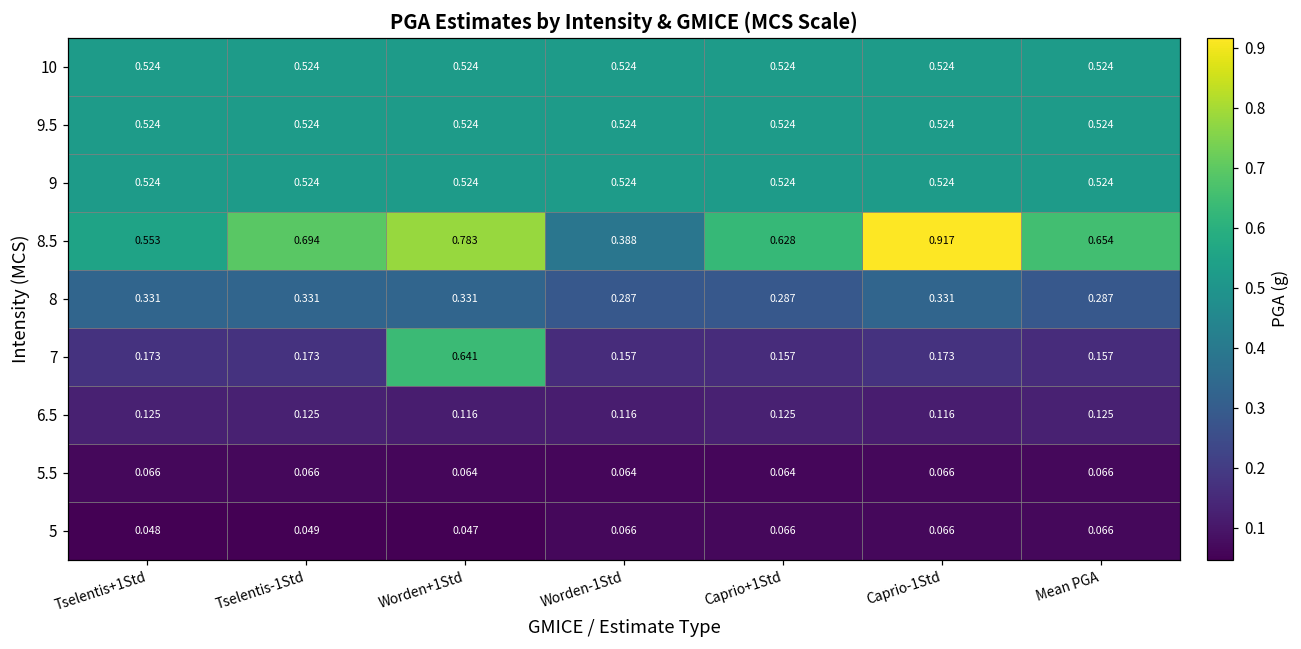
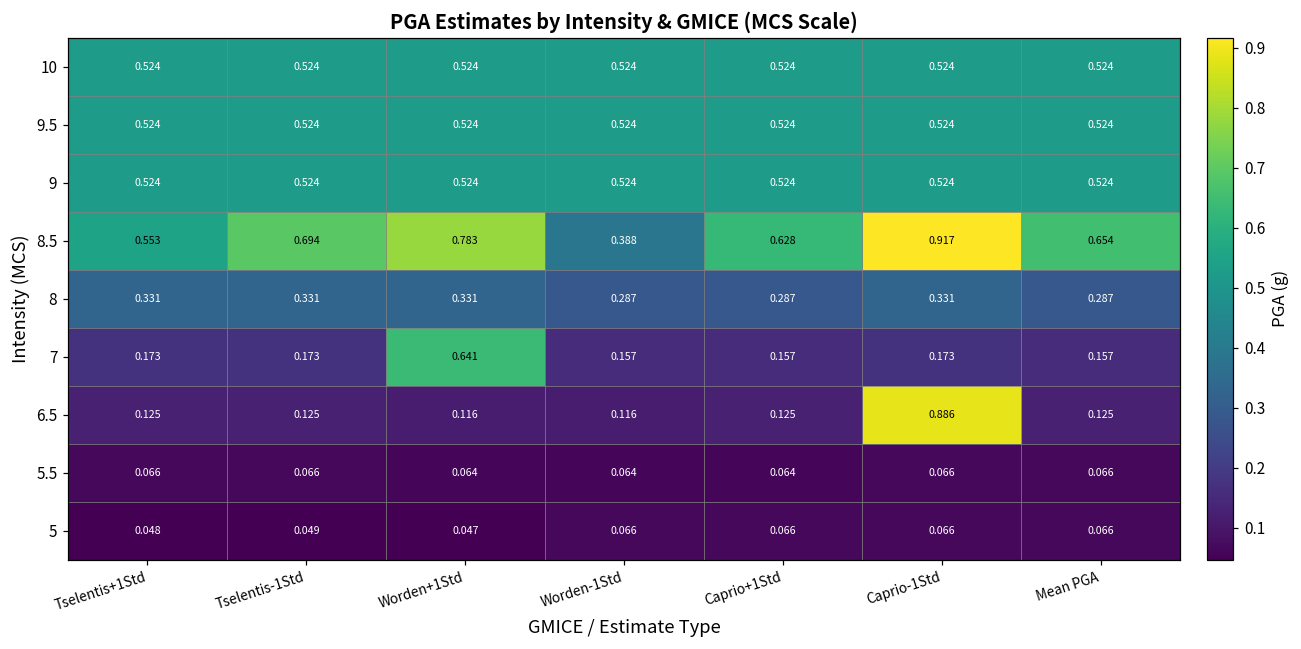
6.5, Caprio-1Std: 0.116 -> 0.886
